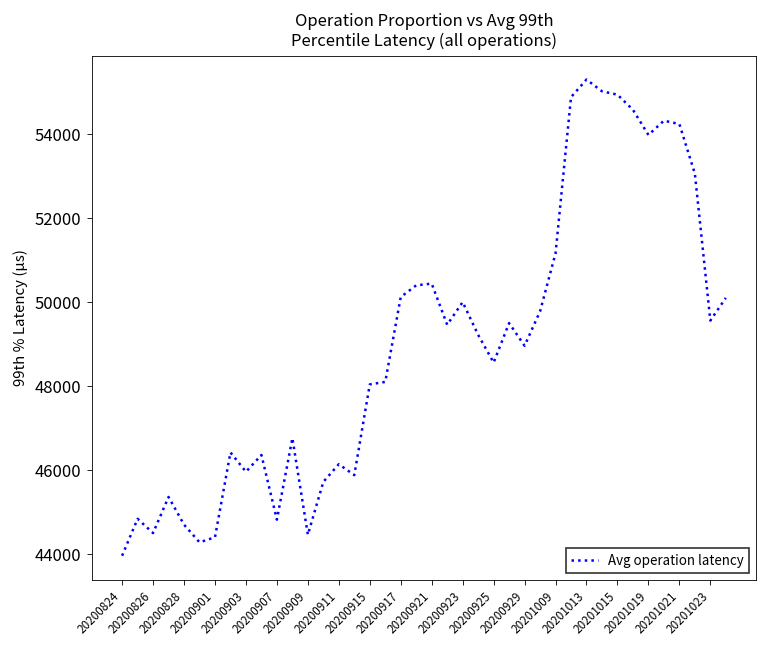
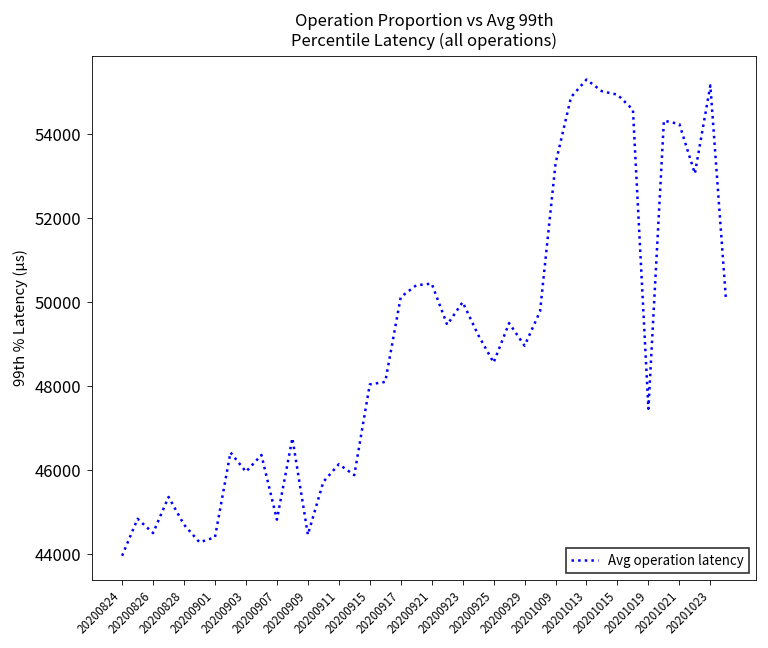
20201009: 51200 -> 53300
20201019: 54000 -> 47500
20201023: 49600 -> 55200
